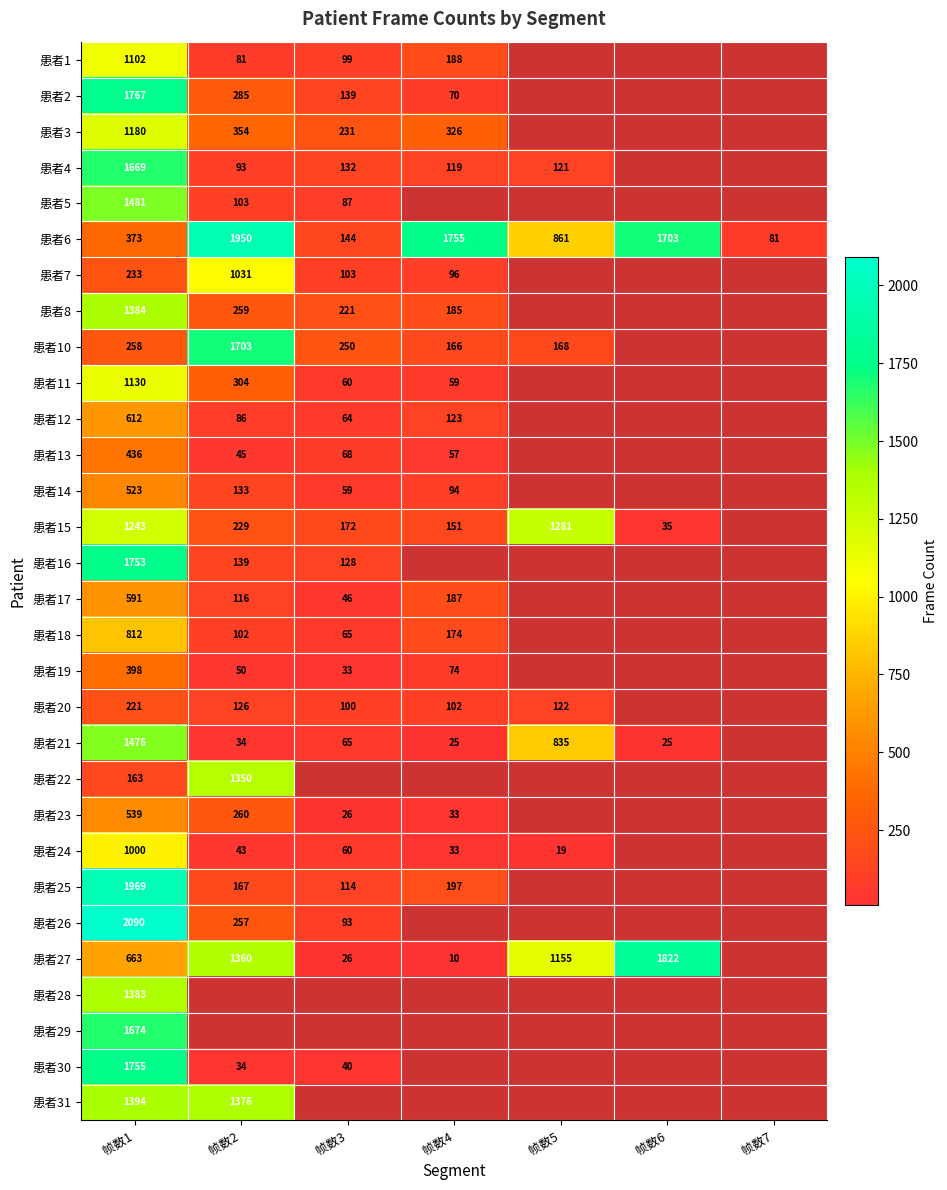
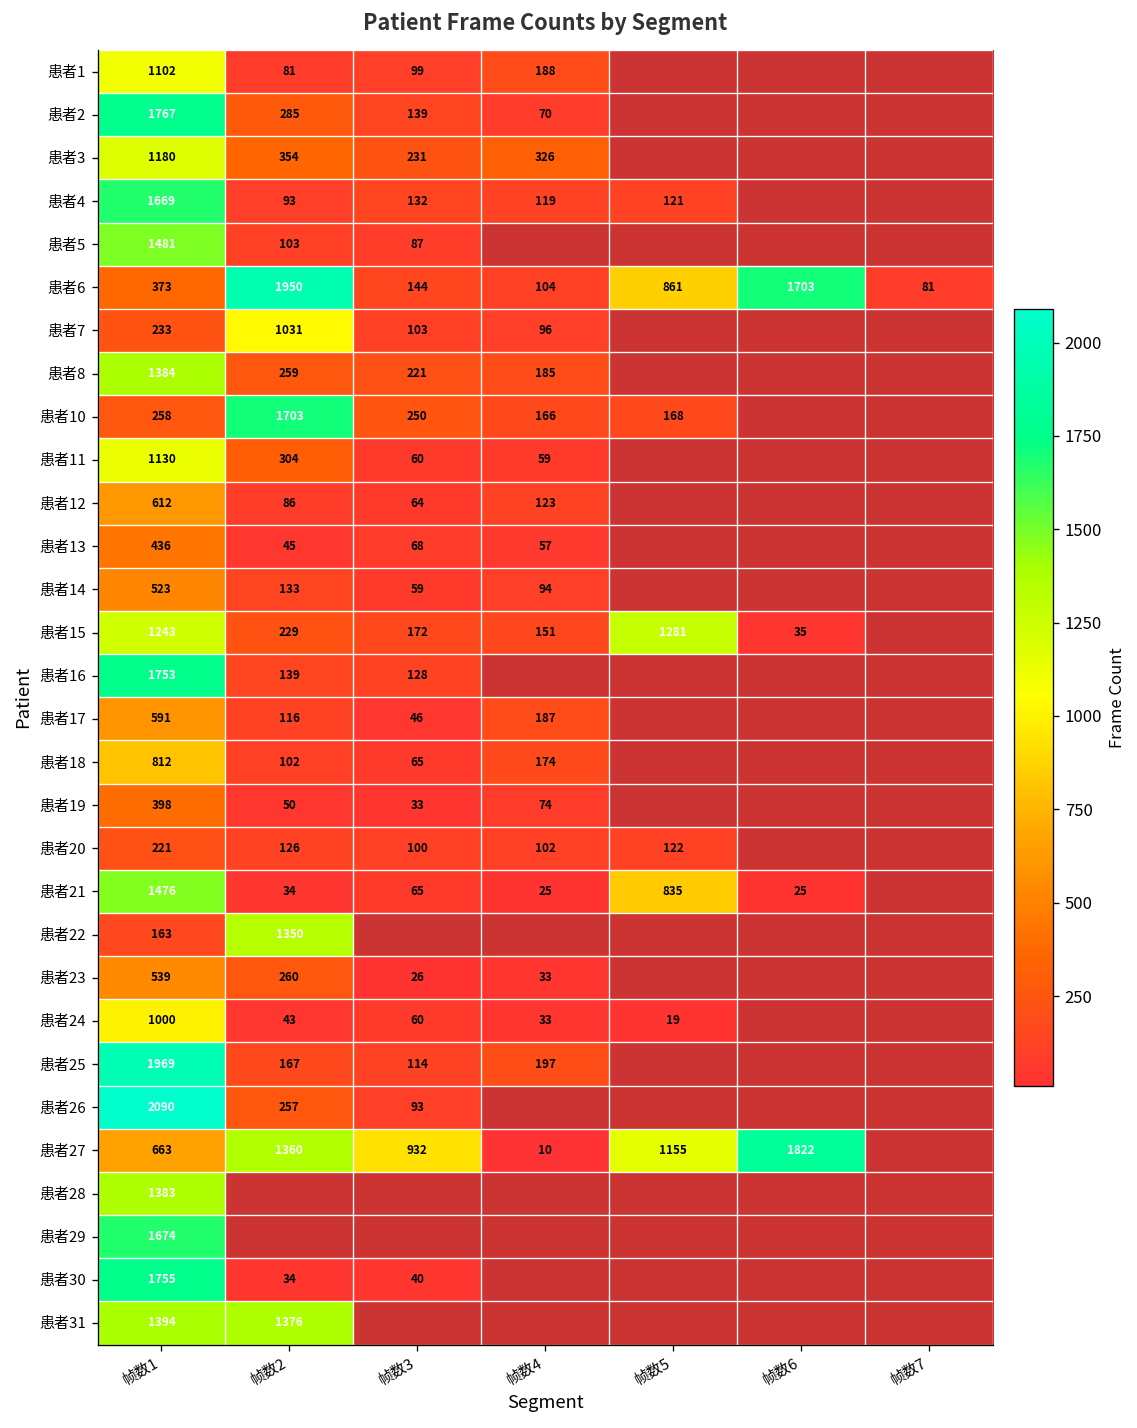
患者6, 帧数4: 1755 -> 104
患者27, 帧数3: 26 -> 932
